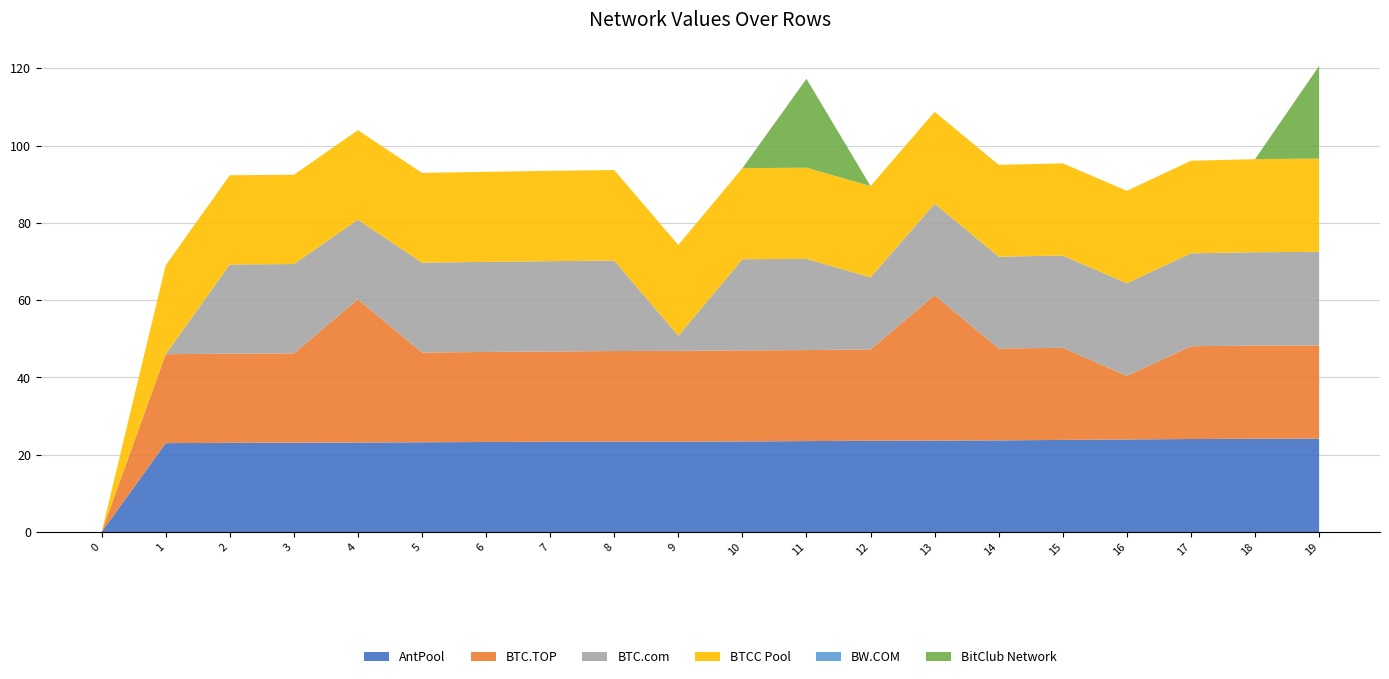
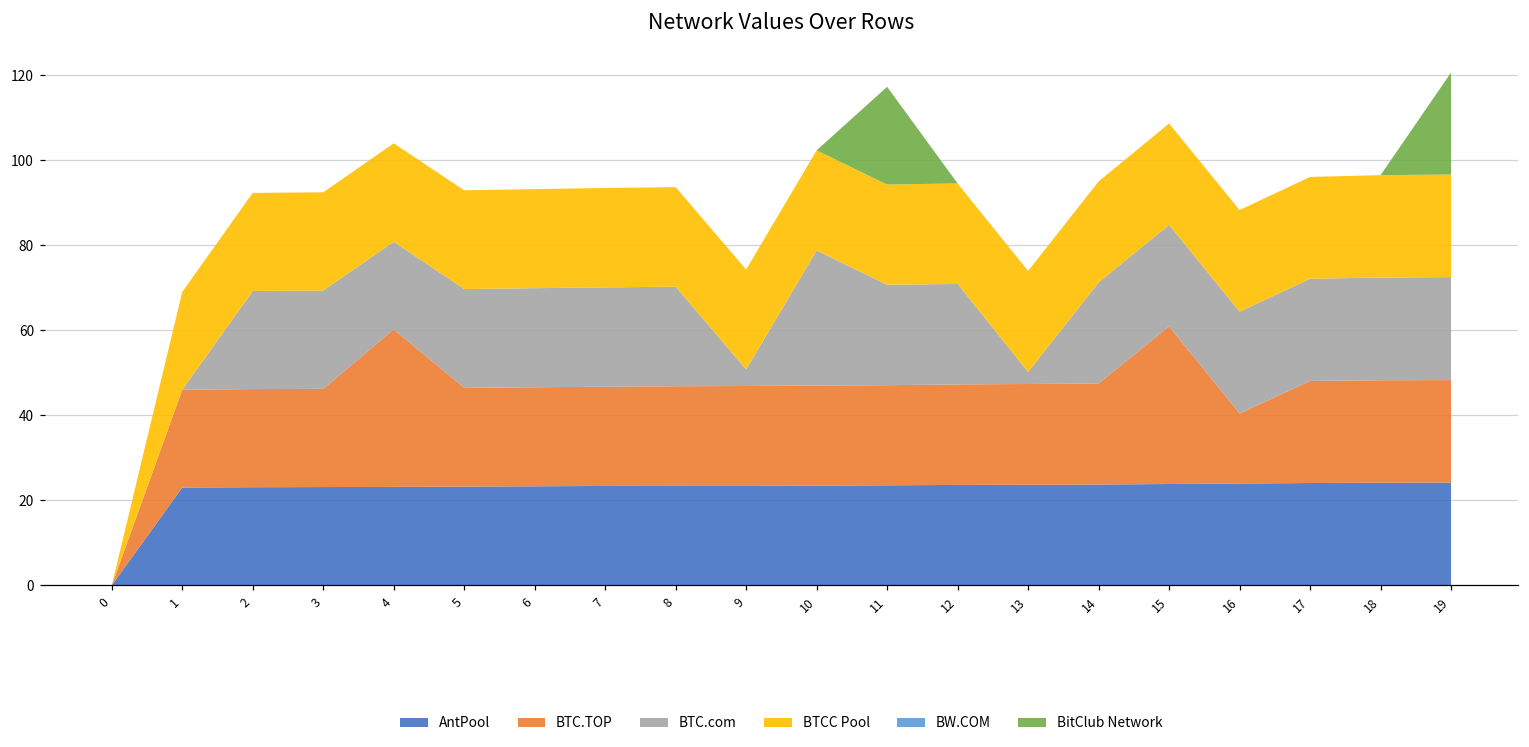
BTC.com, 10: 24 -> 32
BTC.com, 12: 19 -> 24
BTC.TOP, 13: 38 -> 24
BTC.com, 13: 24 -> 3
BTC.TOP, 15: 24 -> 37
